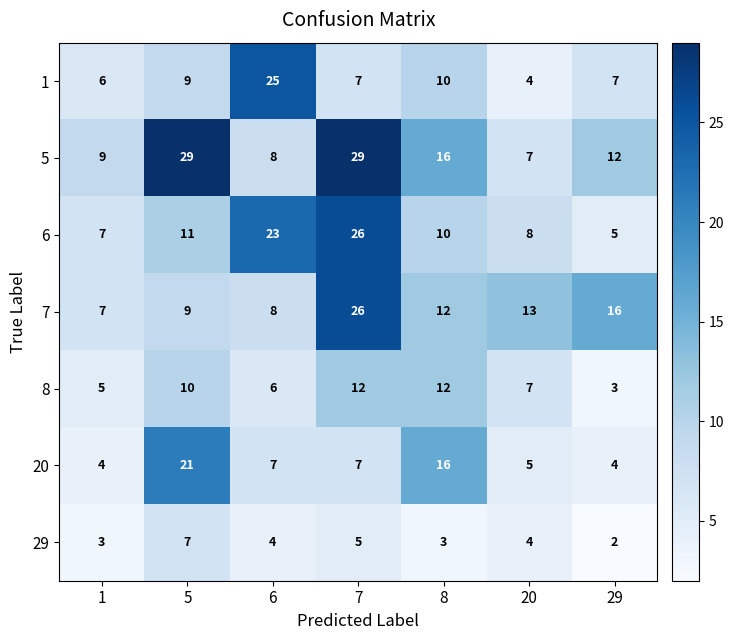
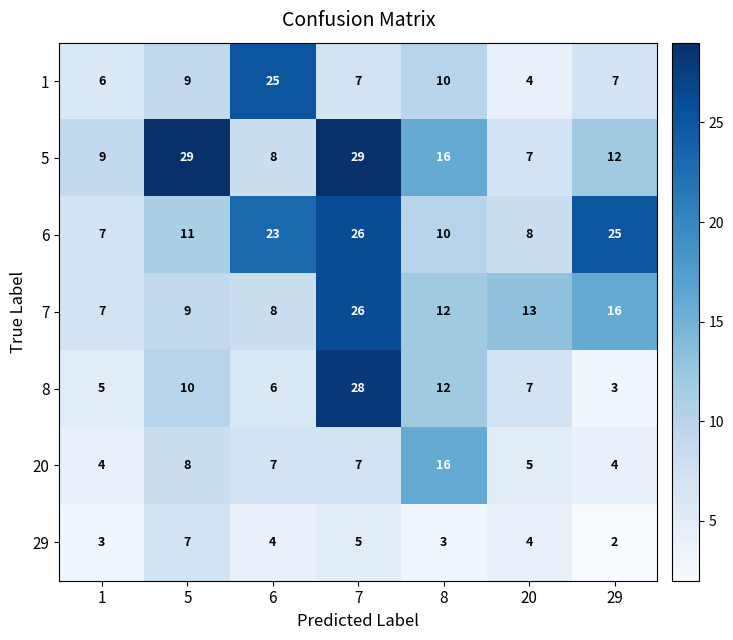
6, 29: 5 -> 25
8, 7: 12 -> 28
20, 5: 21 -> 8
